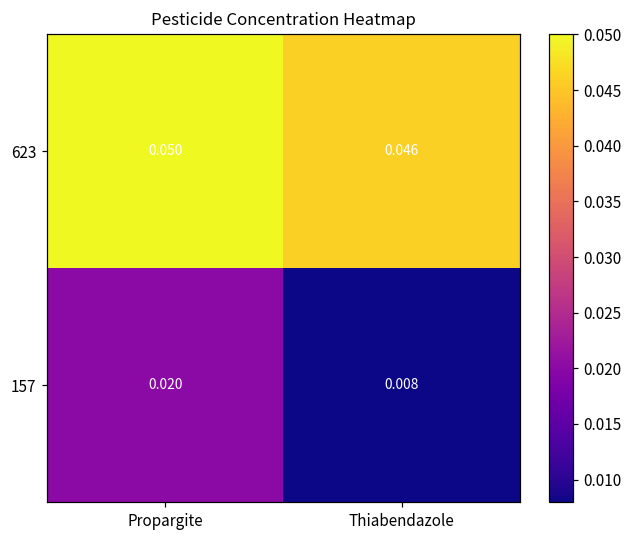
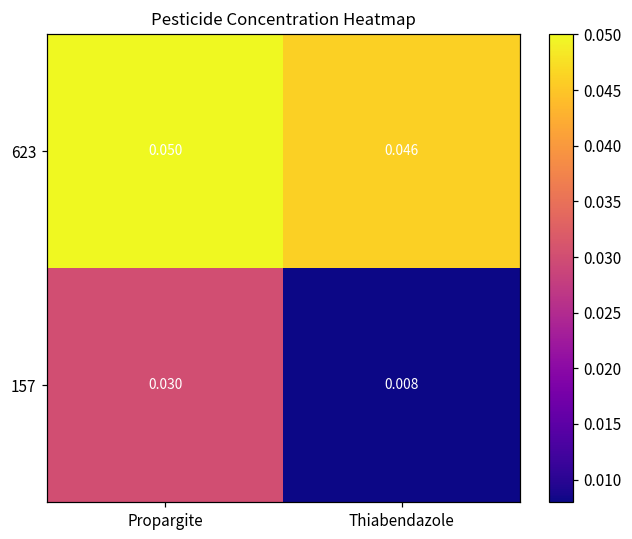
157, Propargite: 0.020 -> 0.030
